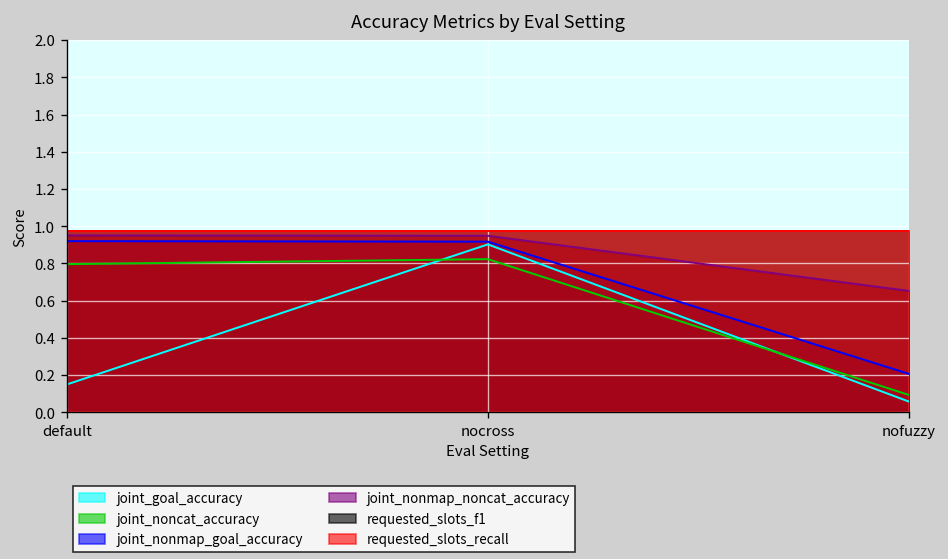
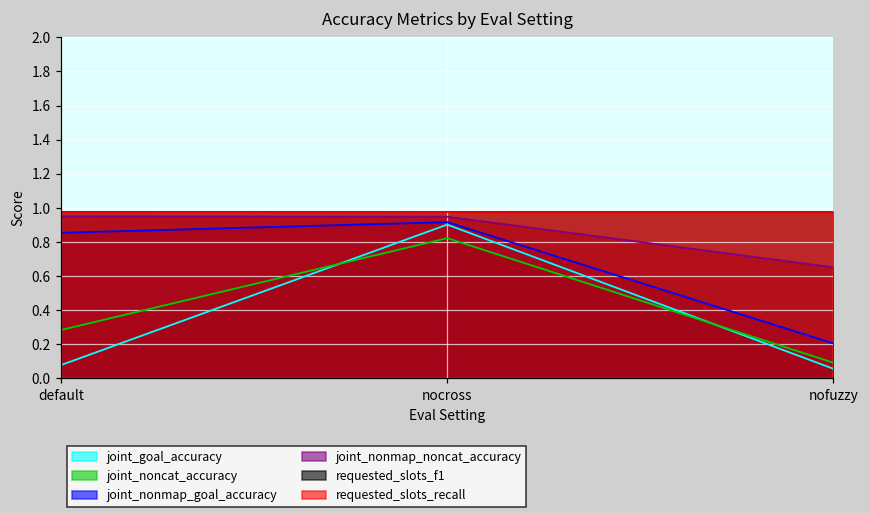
joint_goal_accuracy, default: 0.15 -> 0.08
joint_noncat_accuracy, default: 0.80 -> 0.28
joint_nonmap_goal_accuracy, default: 0.92 -> 0.85
